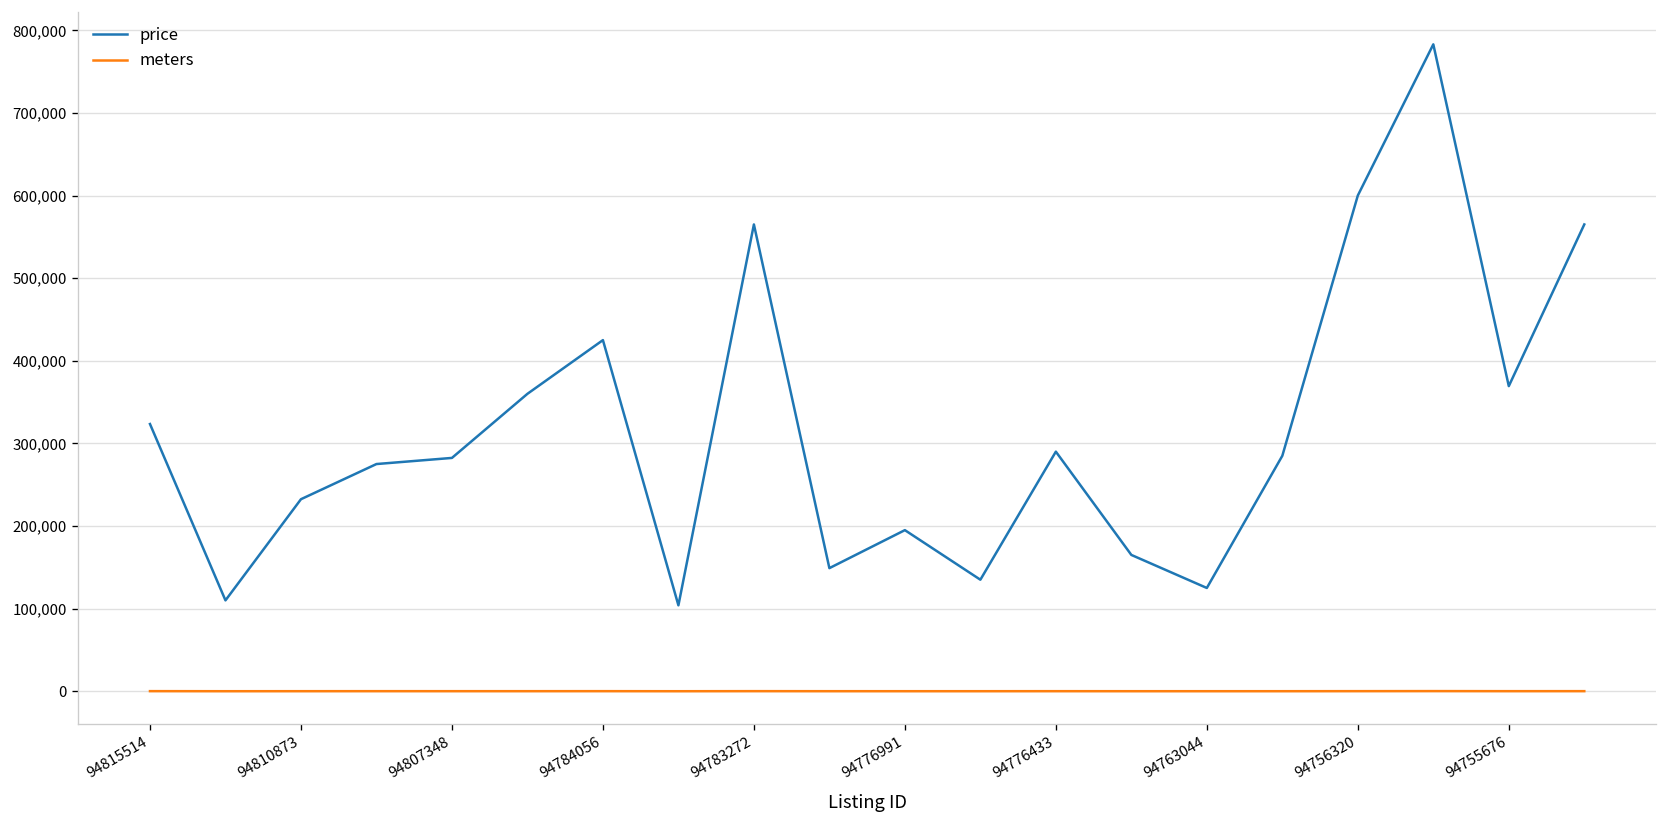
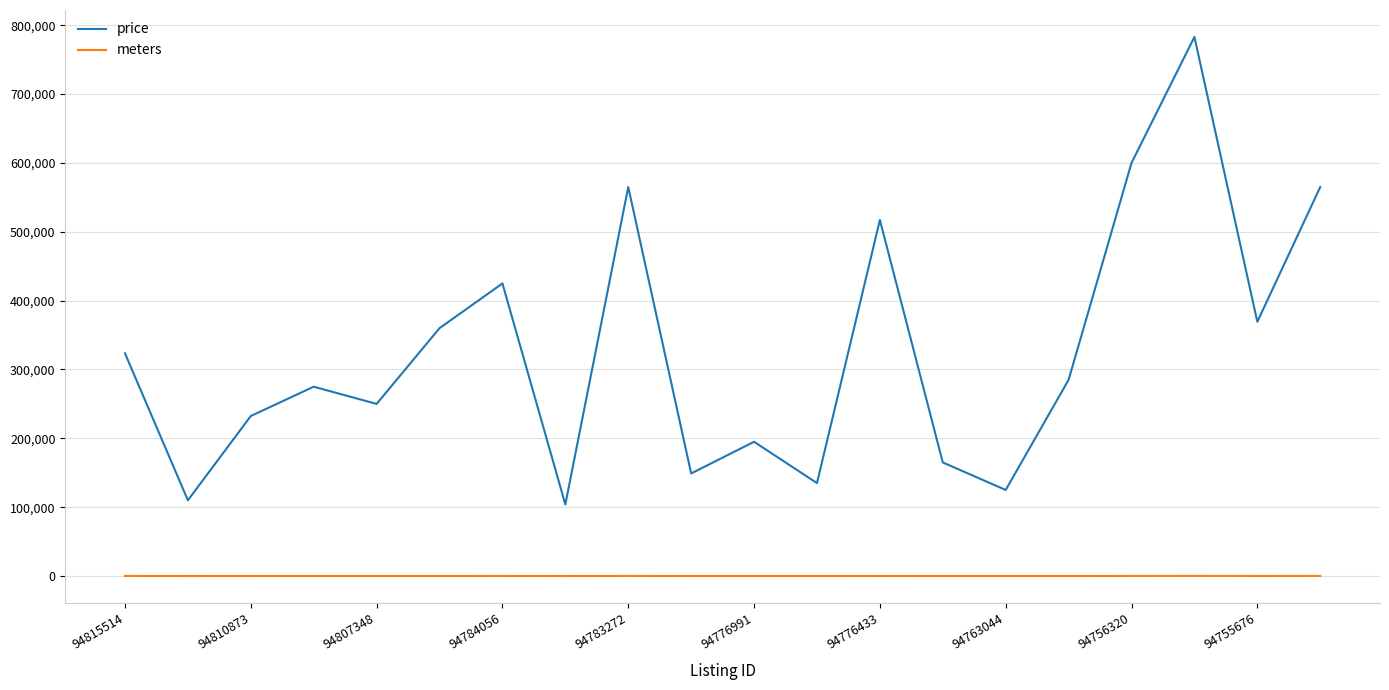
price, 94807348: 280,000 -> 250,000
price, 94776433: 290,000 -> 520,000
